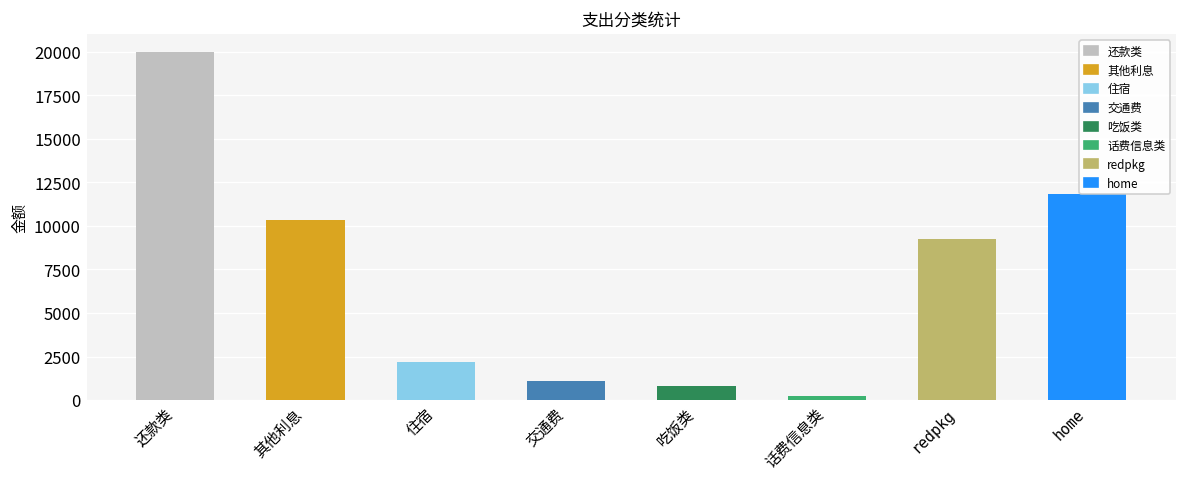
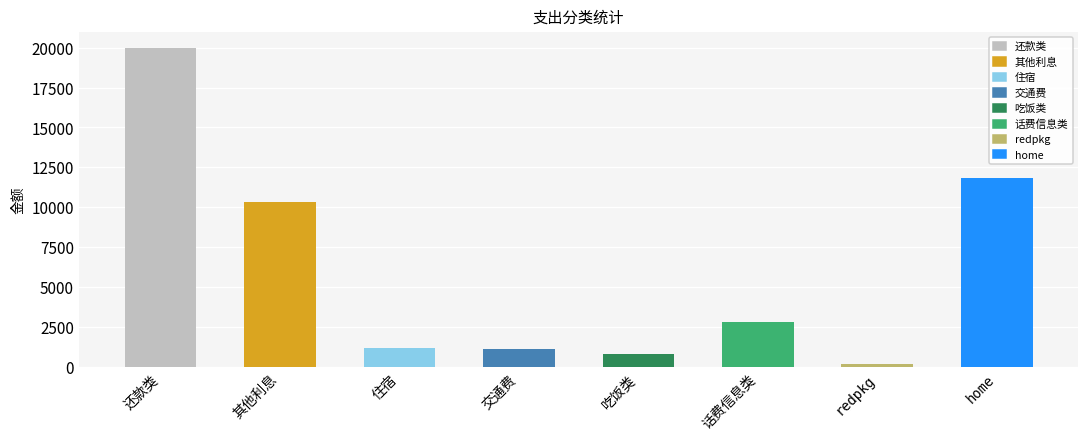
住宿: 2200 -> 1200
话费信息类: 200 -> 2800
redpkg: 9300 -> 200
